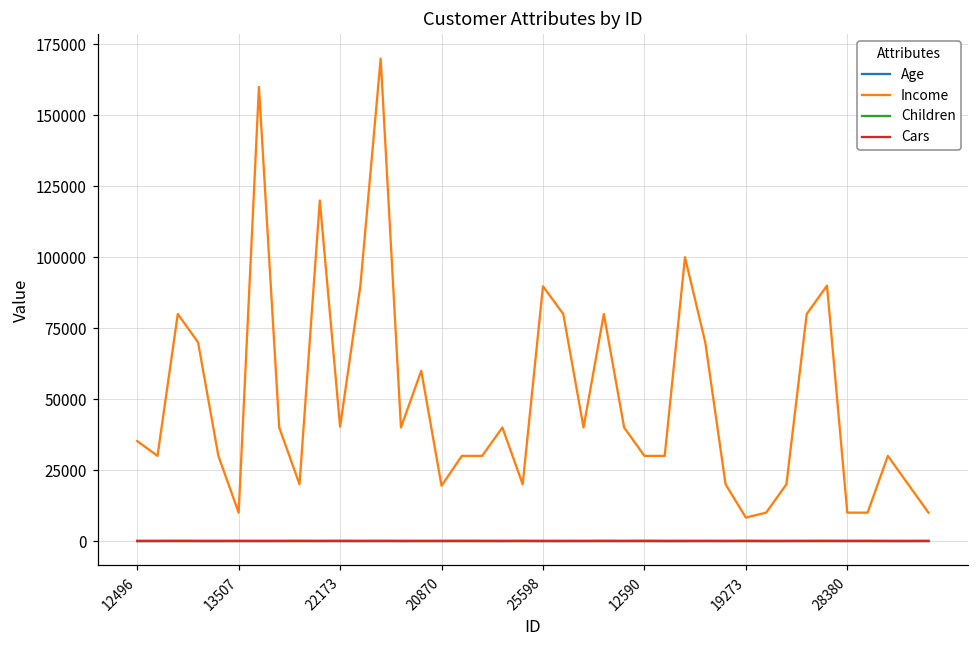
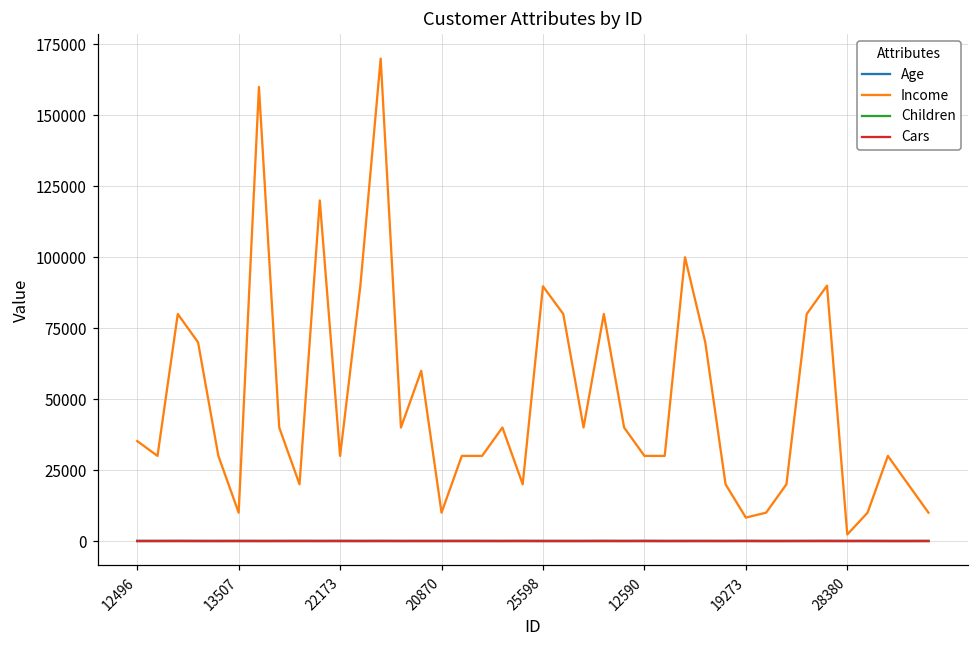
Income, 22173: 40000 -> 30000
Income, 20870: 19000 -> 10000
Income, 28380: 10000 -> 2000
